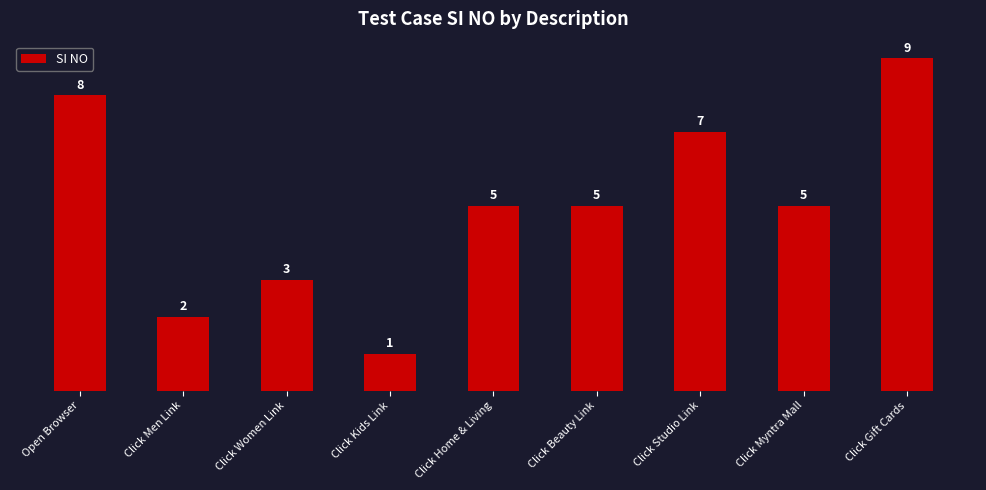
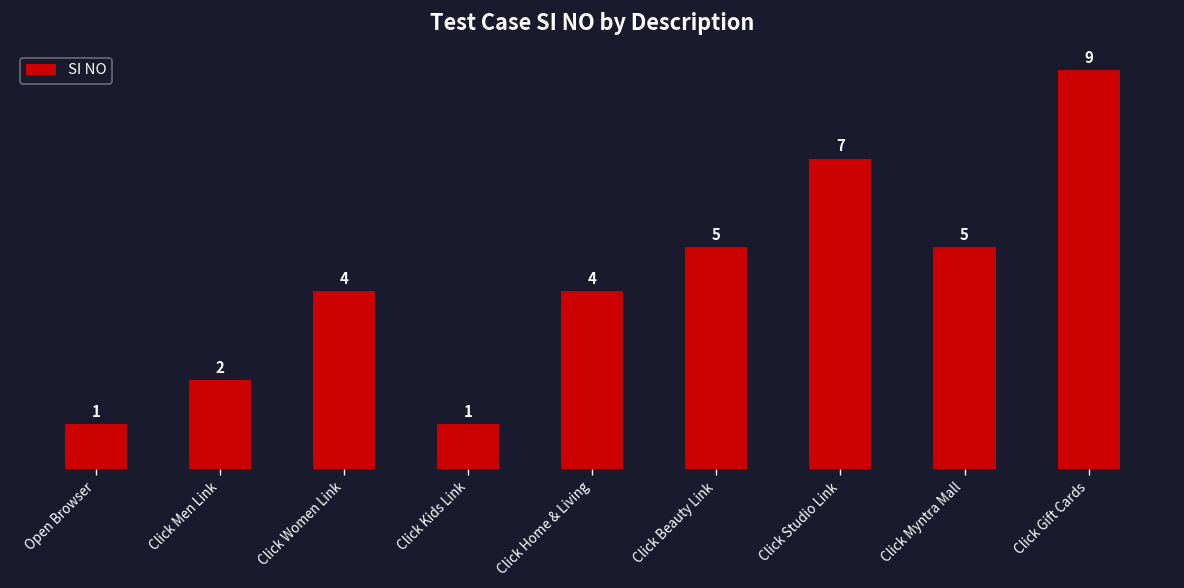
Open Browser: 8 -> 1
Click Women Link: 3 -> 4
Click Home & Living: 5 -> 4
